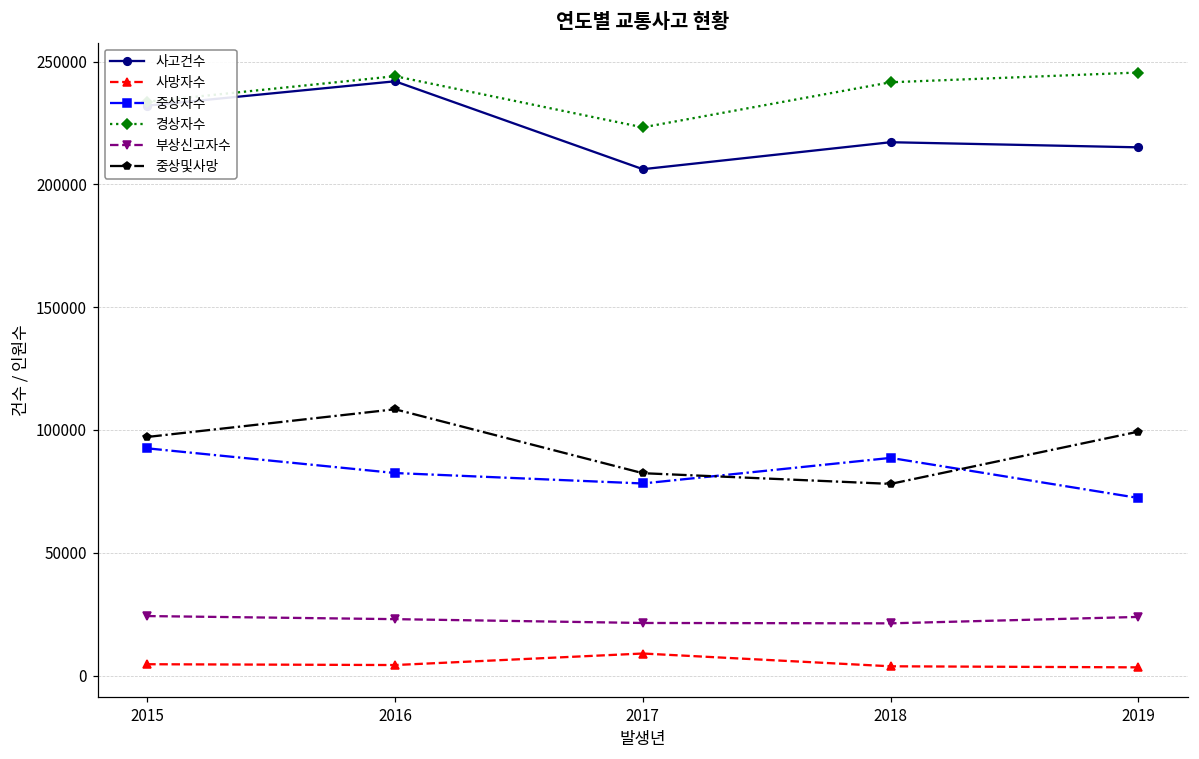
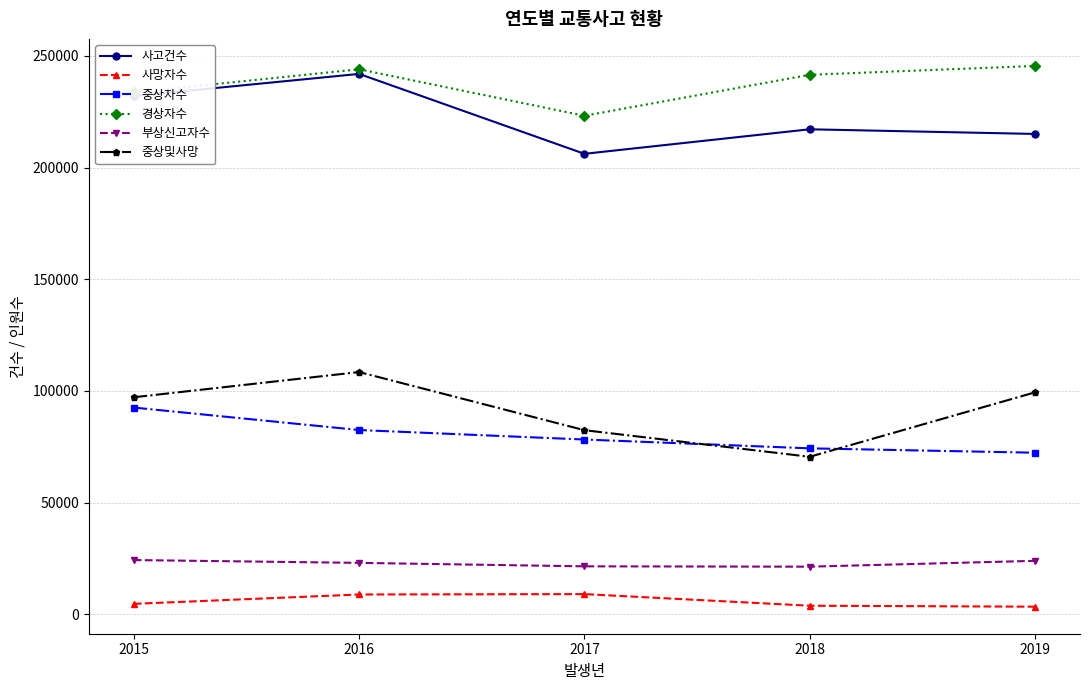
사망자수, 2016: 4000 -> 9000
중상자수, 2018: 89000 -> 74000
중상및사망, 2018: 78000 -> 70000
